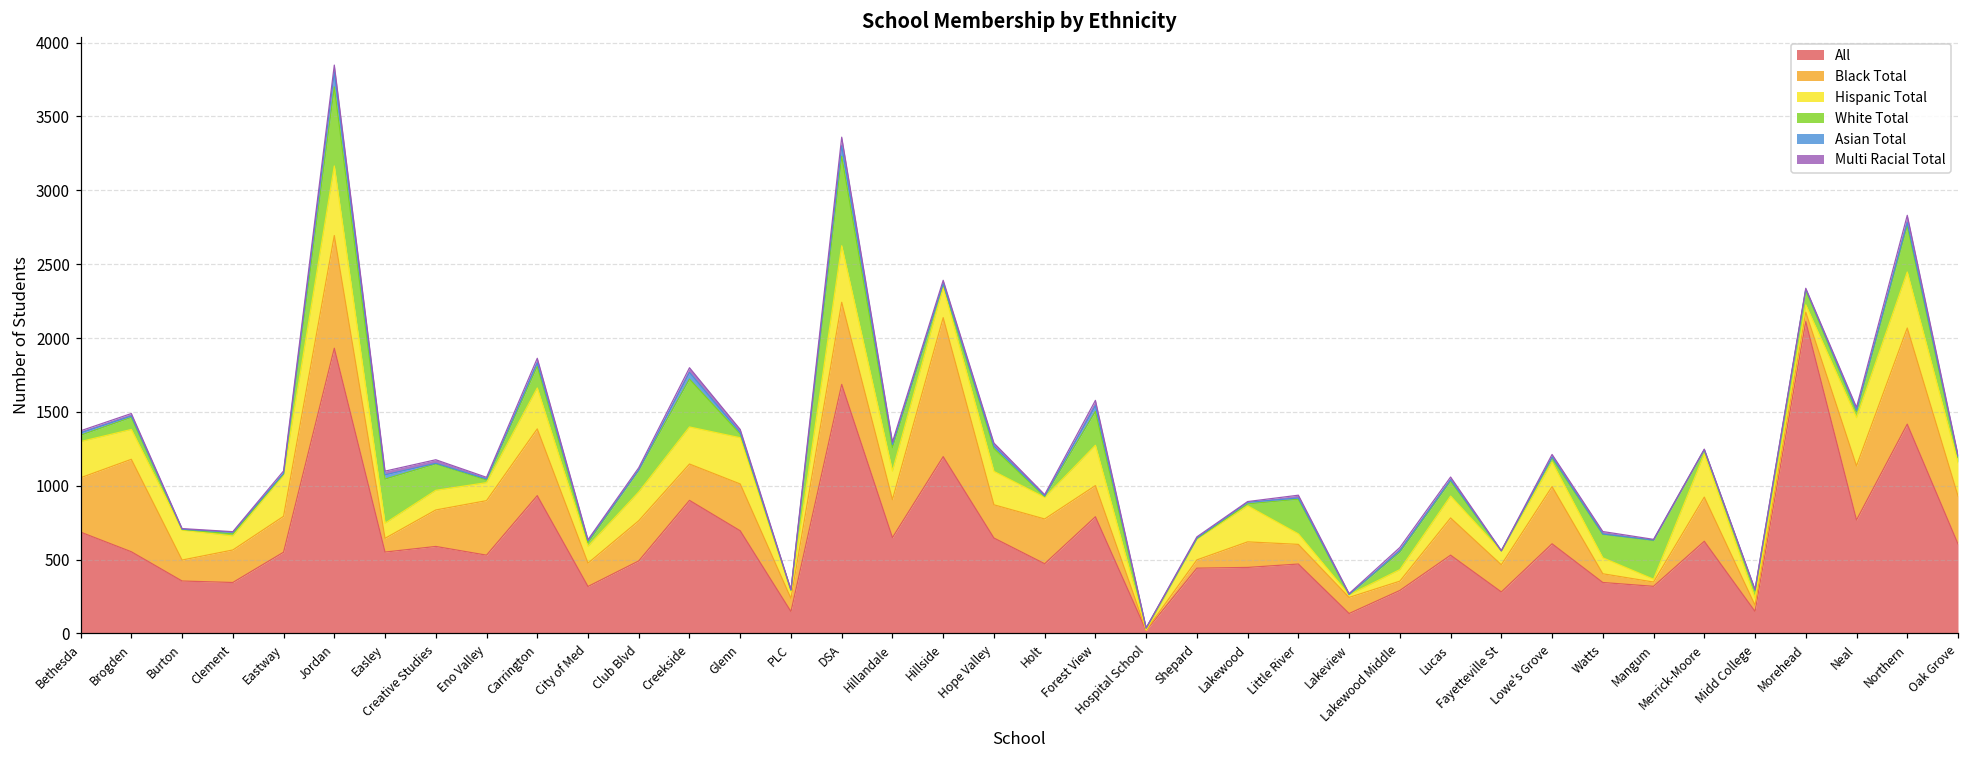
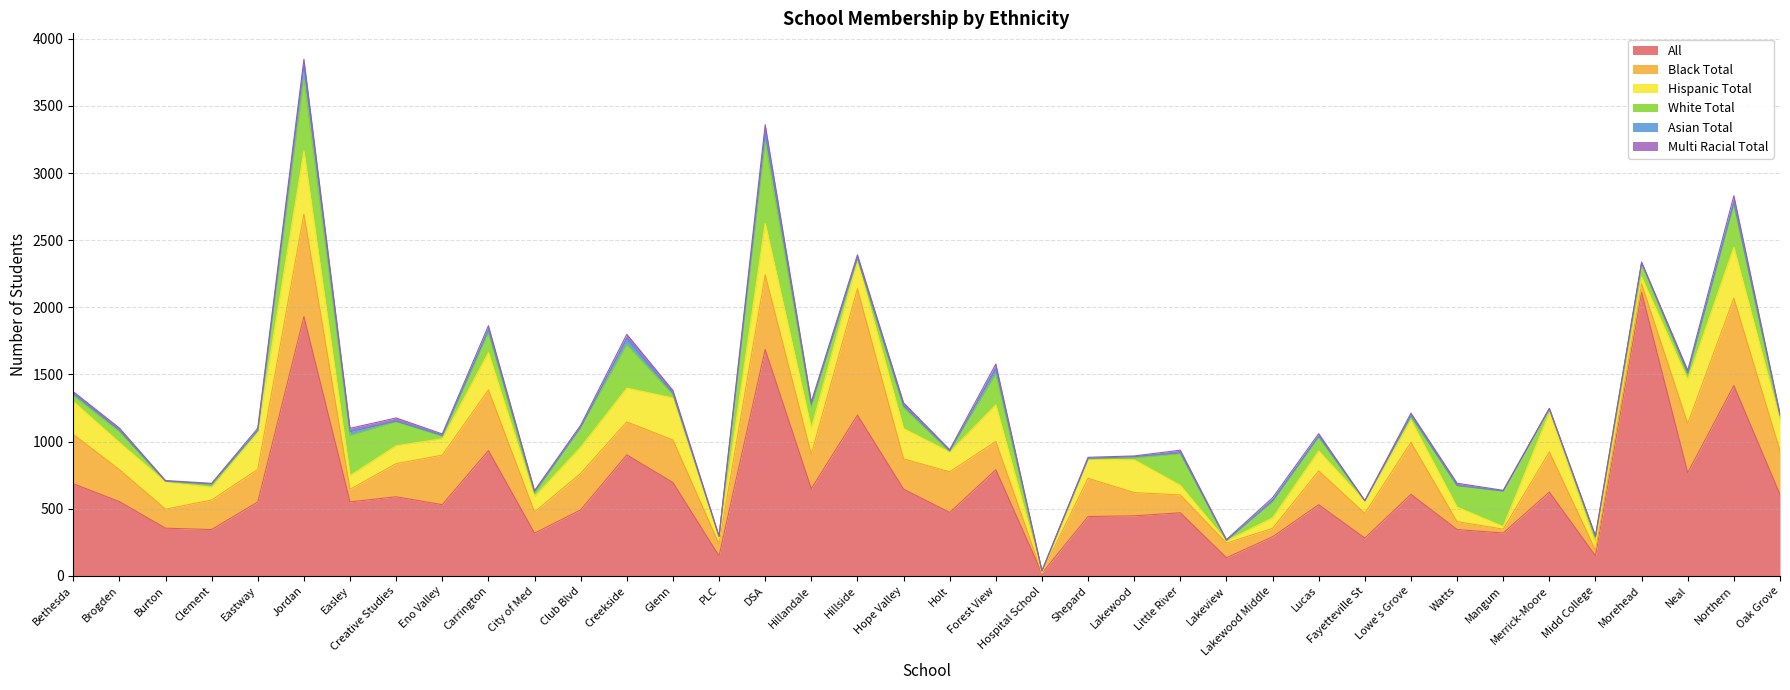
Black Total, Brogden: 630 -> 240
Black Total, Shepard: 60 -> 290
